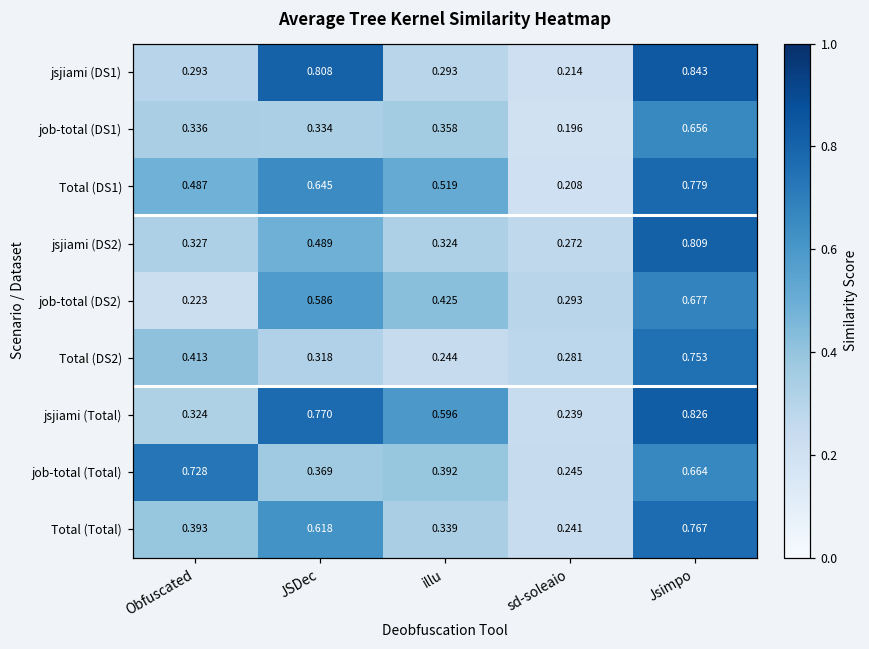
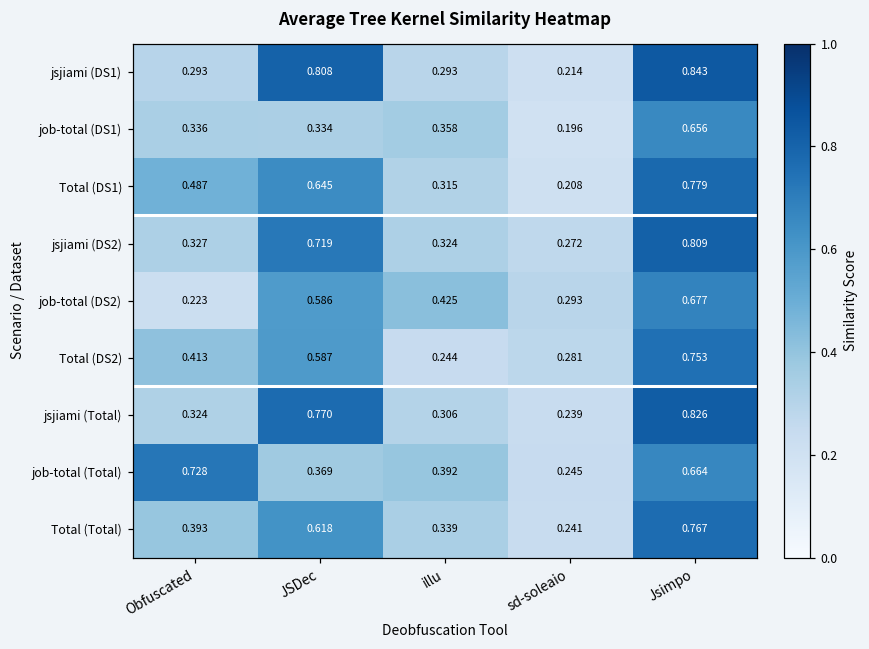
Total (DS1), illu: 0.519 -> 0.315
jsjiami (DS2), JSDec: 0.489 -> 0.719
Total (DS2), JSDec: 0.318 -> 0.587
jsjiami (Total), illu: 0.596 -> 0.306
